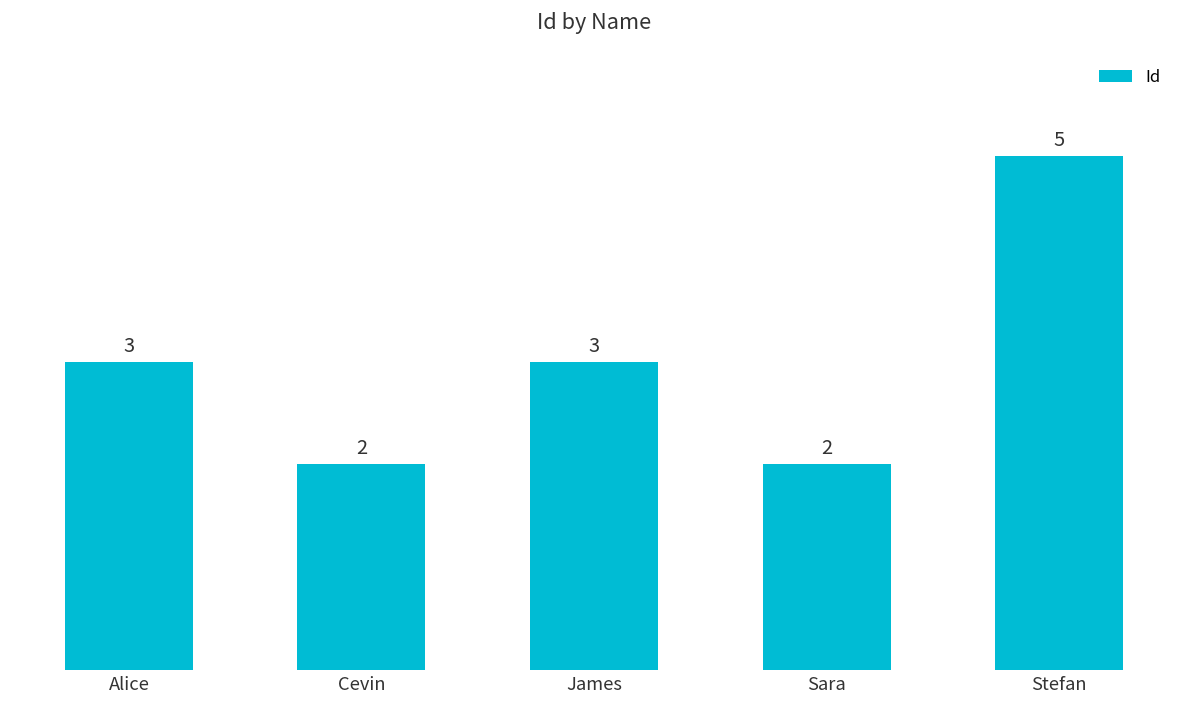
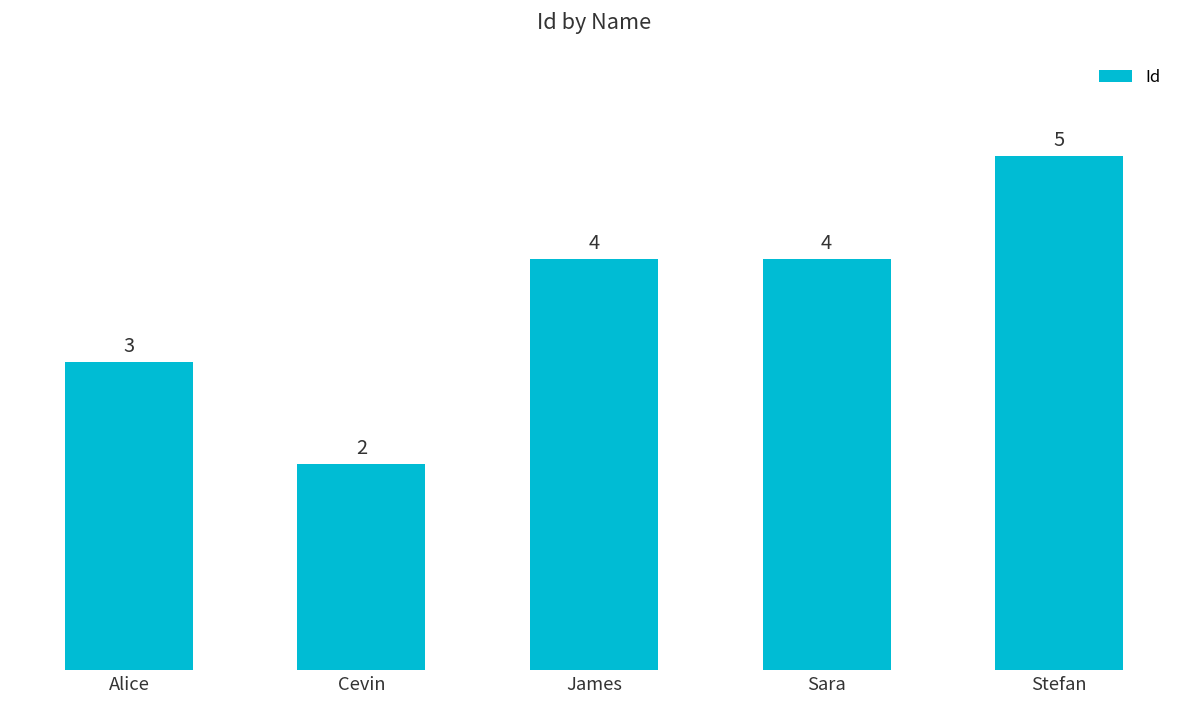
James: 3 -> 4
Sara: 2 -> 4
